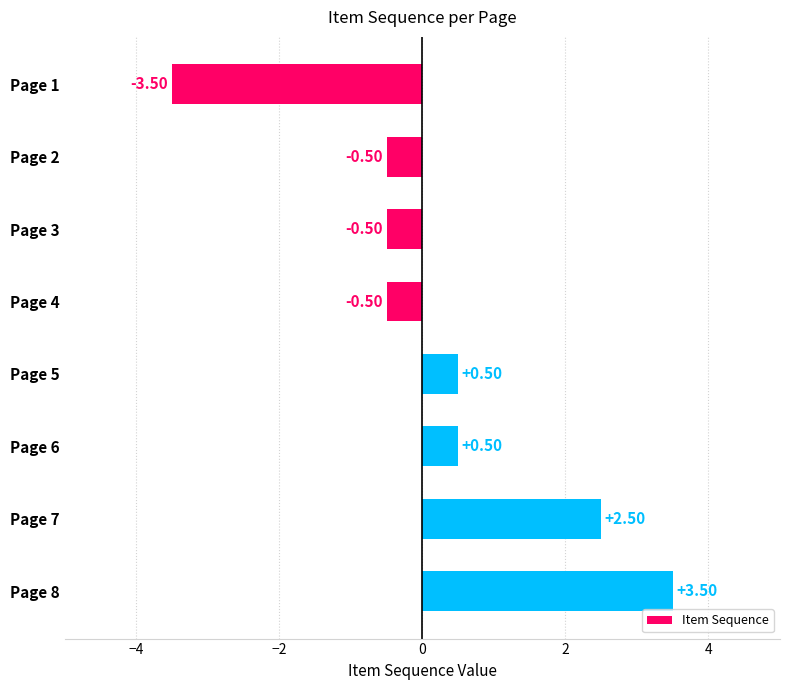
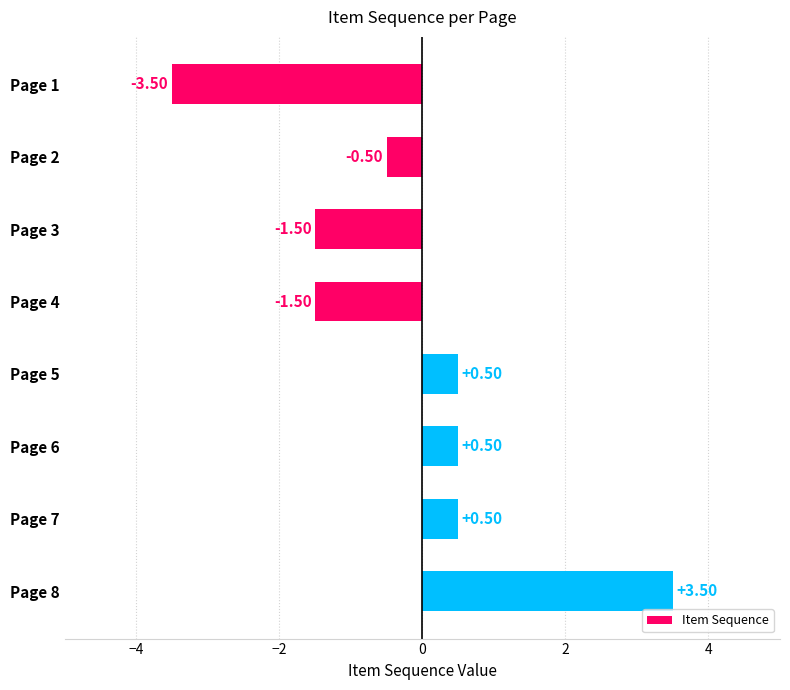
Page 3: -0.50 -> -1.50
Page 4: -0.50 -> -1.50
Page 7: +2.50 -> +0.50
